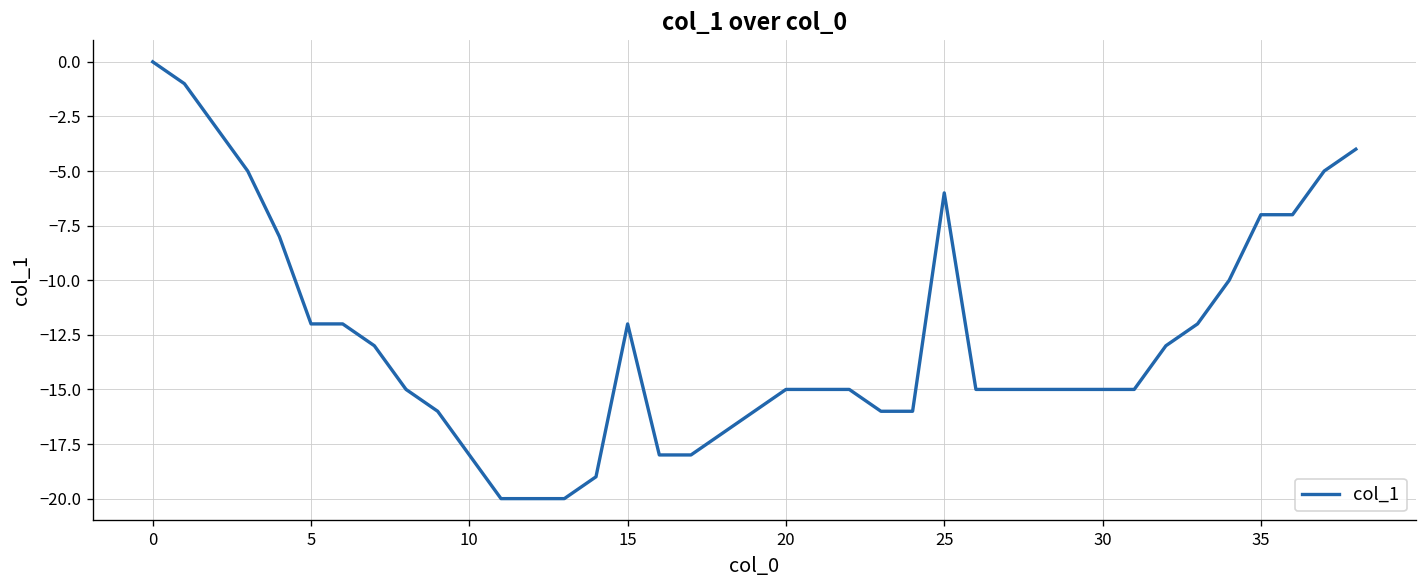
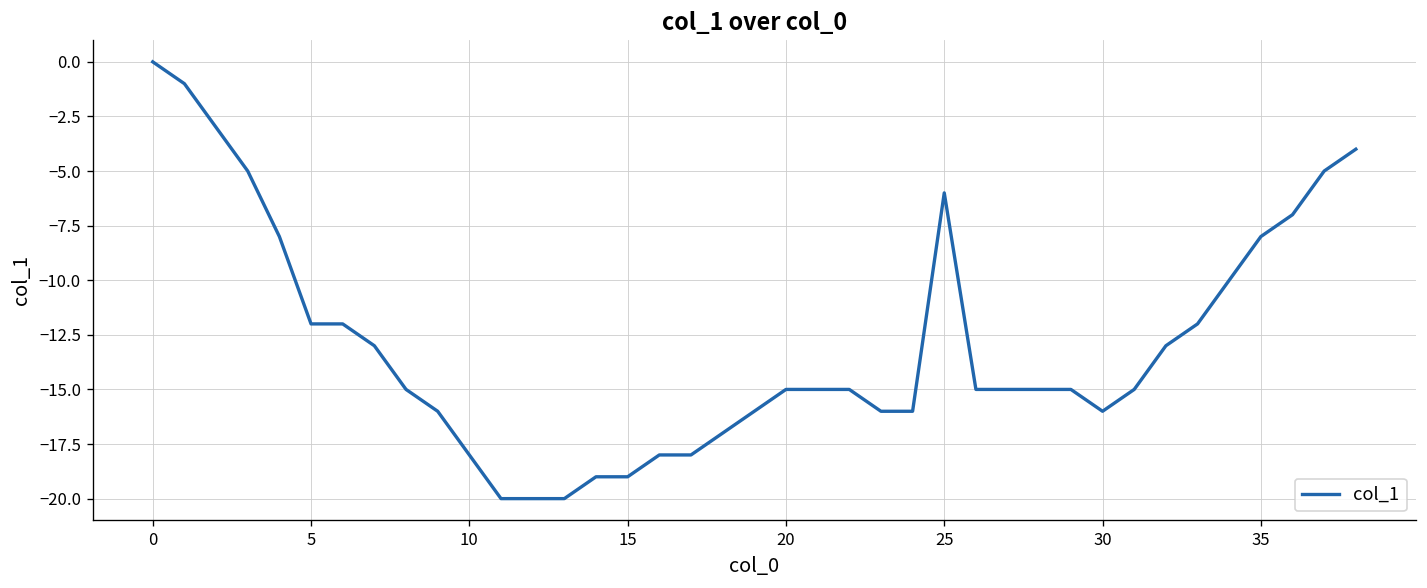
15: -12 -> -19
30: -15 -> -16
35: -7 -> -8
